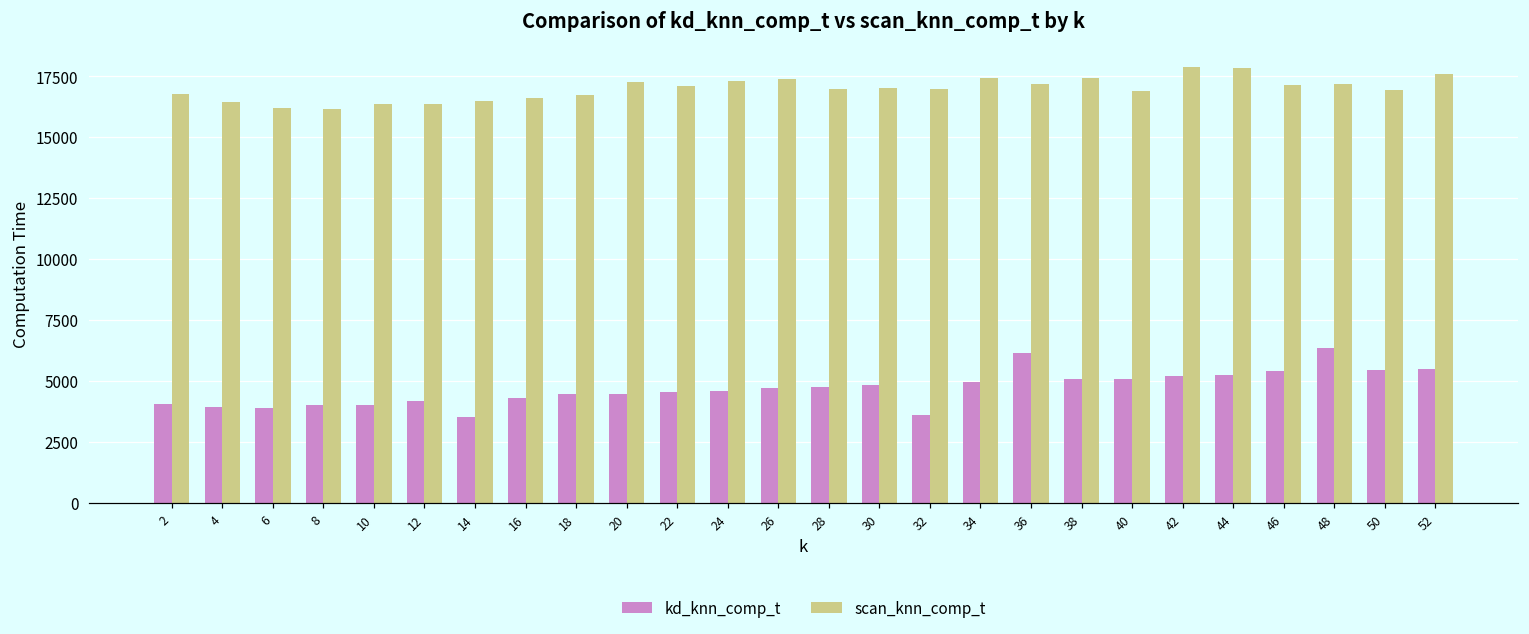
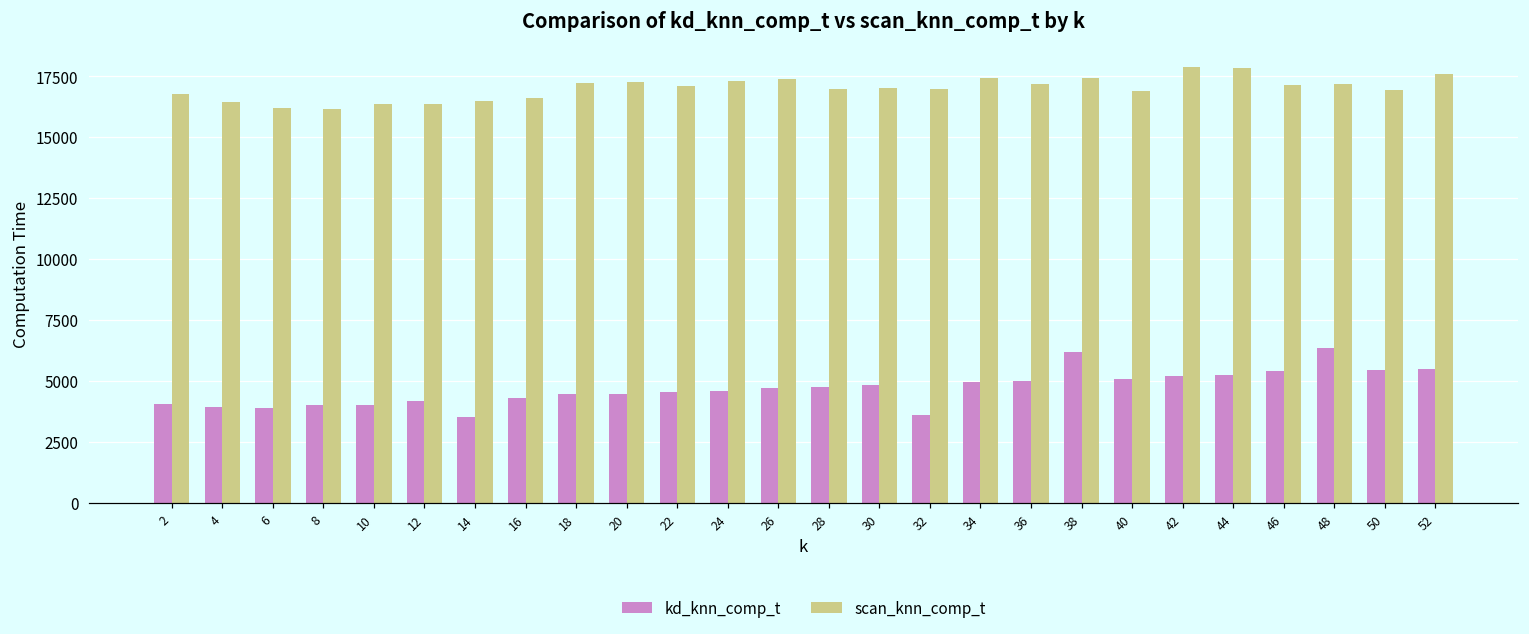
scan_knn_comp_t, 18: 16700 -> 17200
kd_knn_comp_t, 36: 6200 -> 5000
kd_knn_comp_t, 38: 5100 -> 6200
